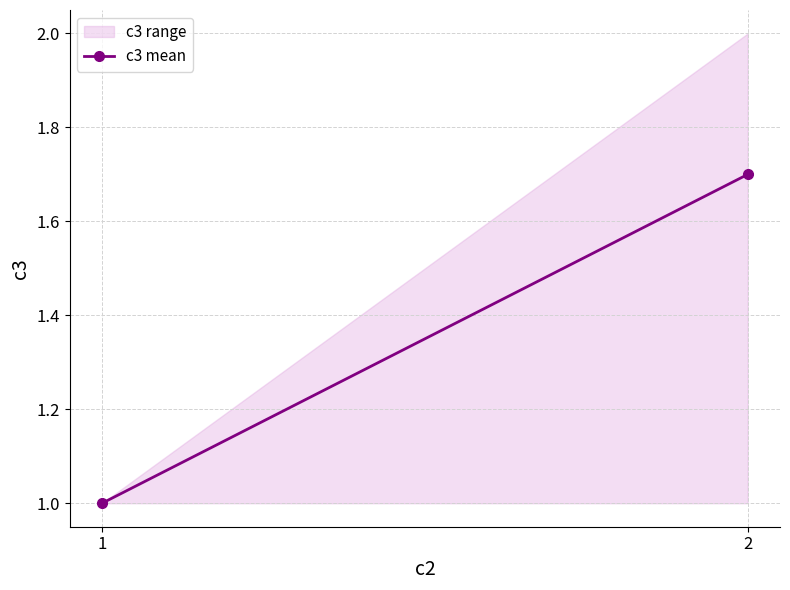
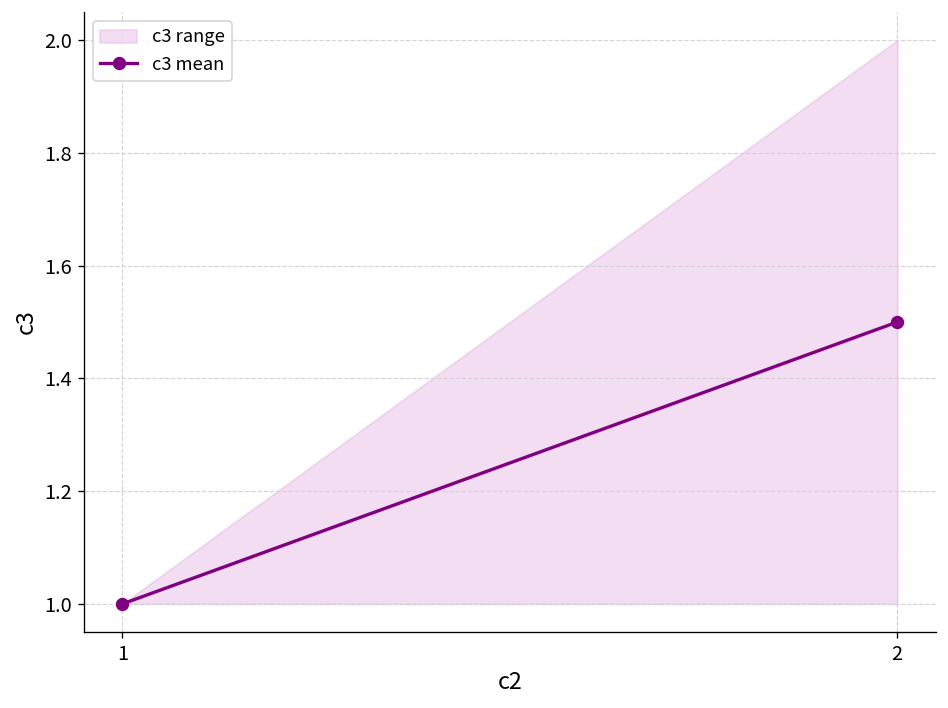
c3 mean, 2: 1.7 -> 1.5
